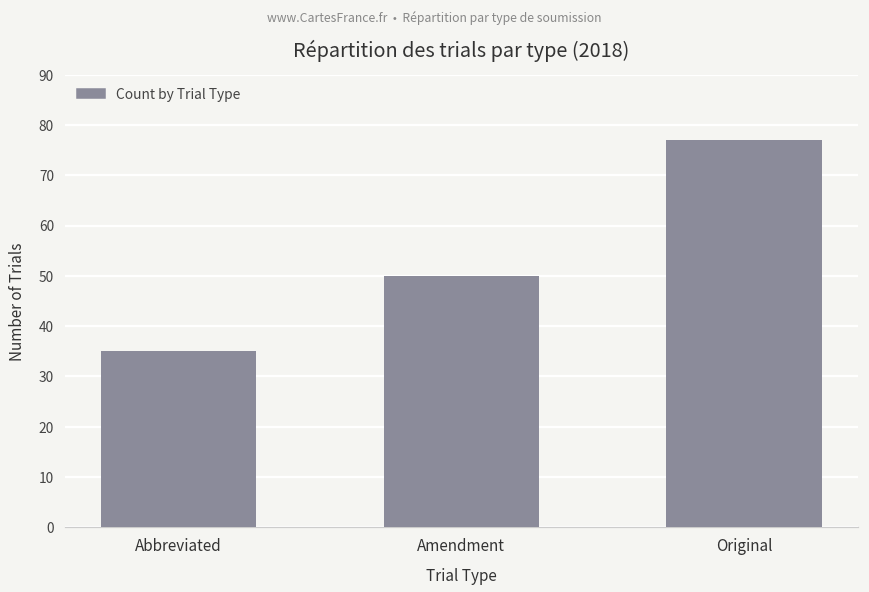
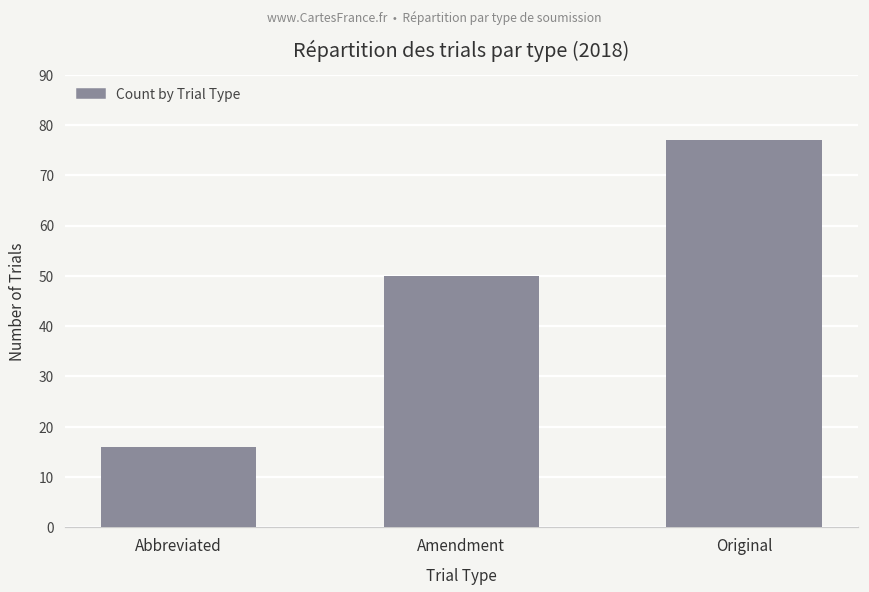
Abbreviated: 35 -> 16
